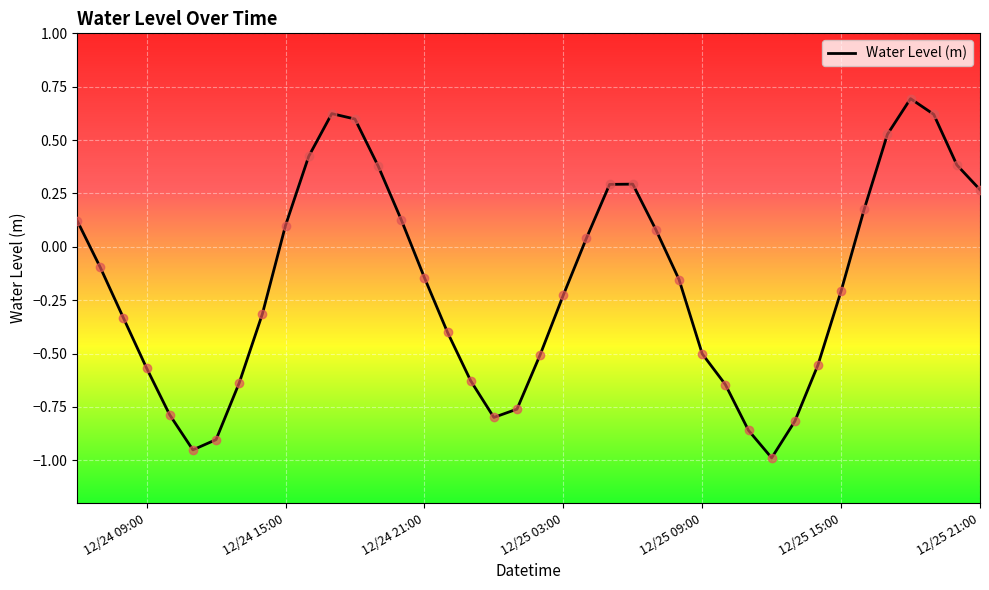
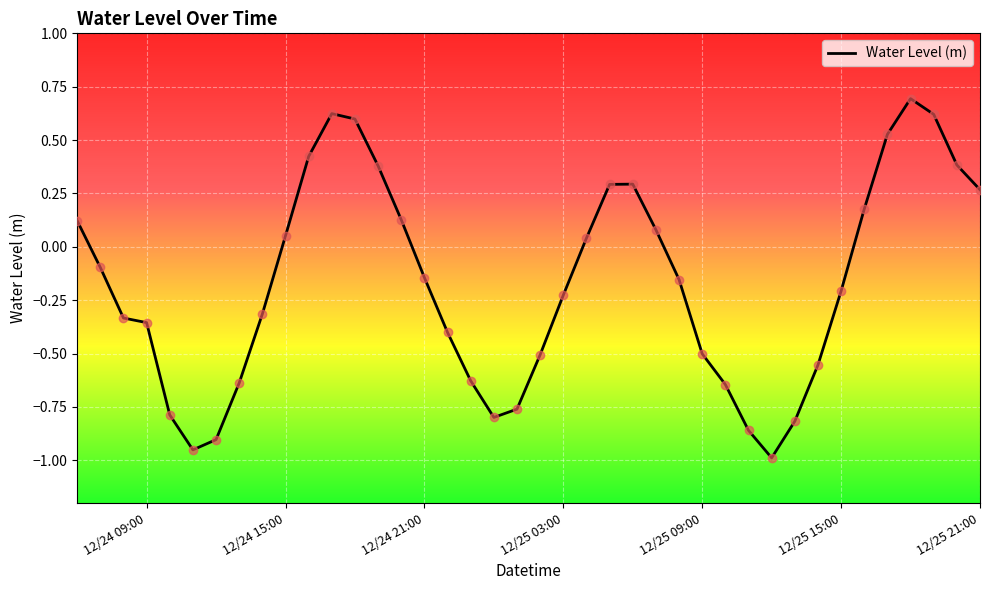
12/24 09:00: -0.57 -> -0.36
12/24 15:00: 0.10 -> 0.05
